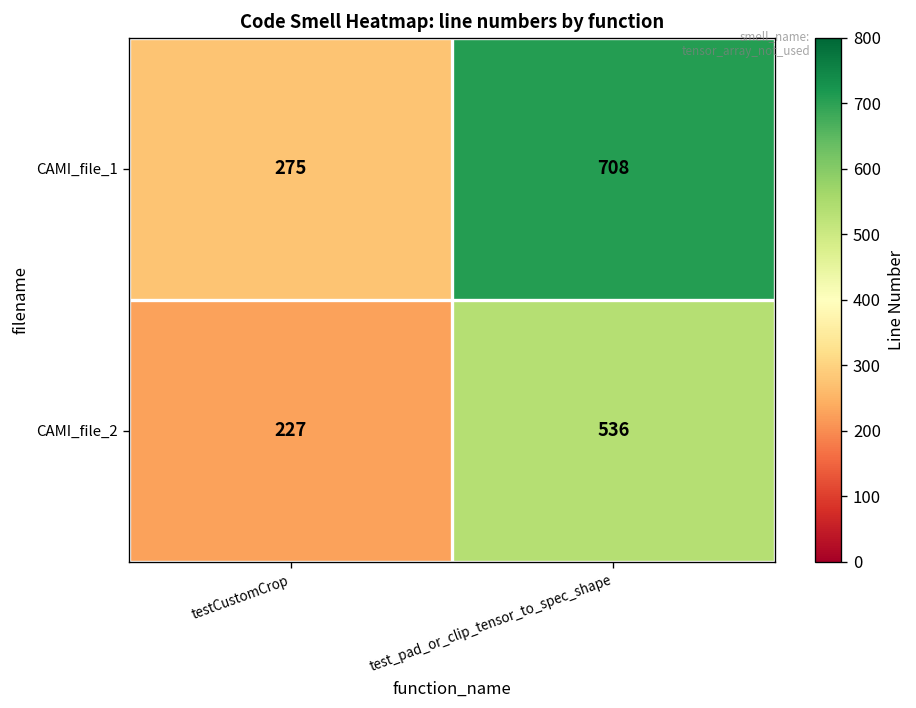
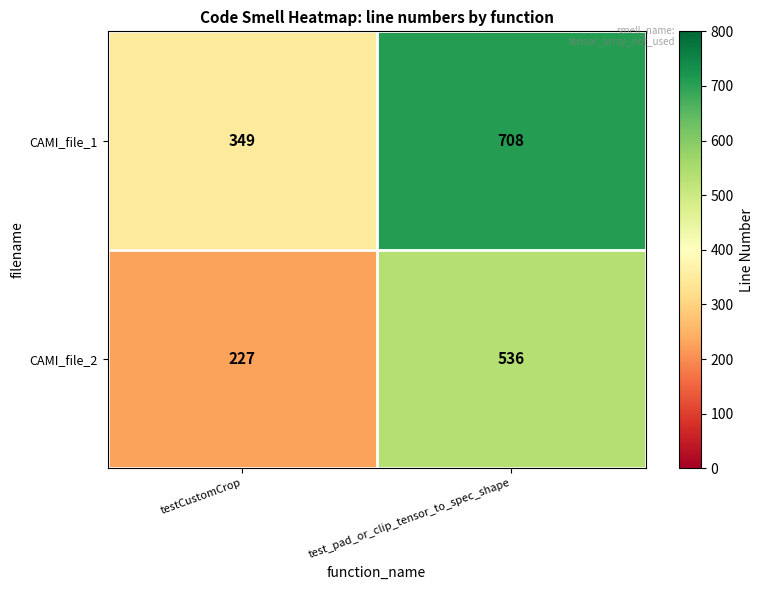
CAMI_file_1, testCustomCrop: 275 -> 349
